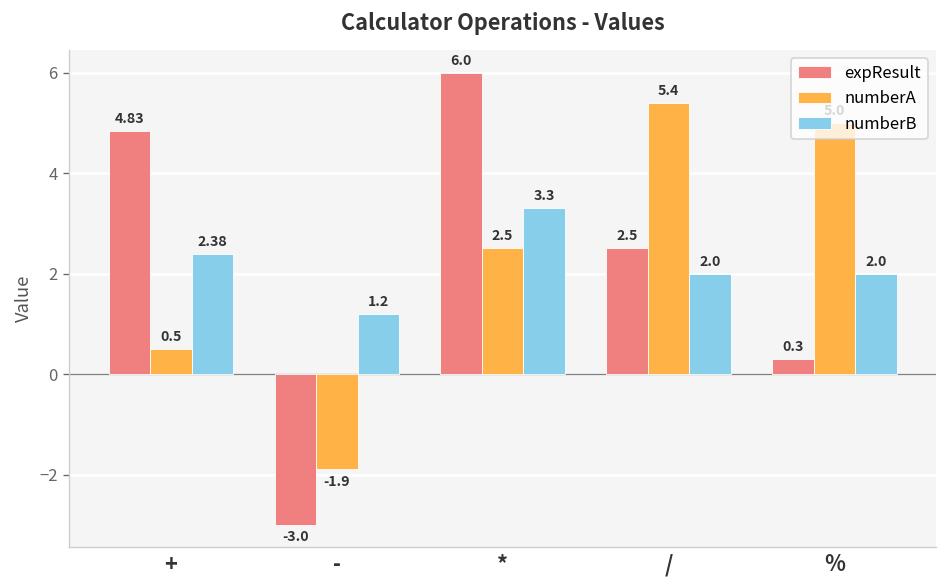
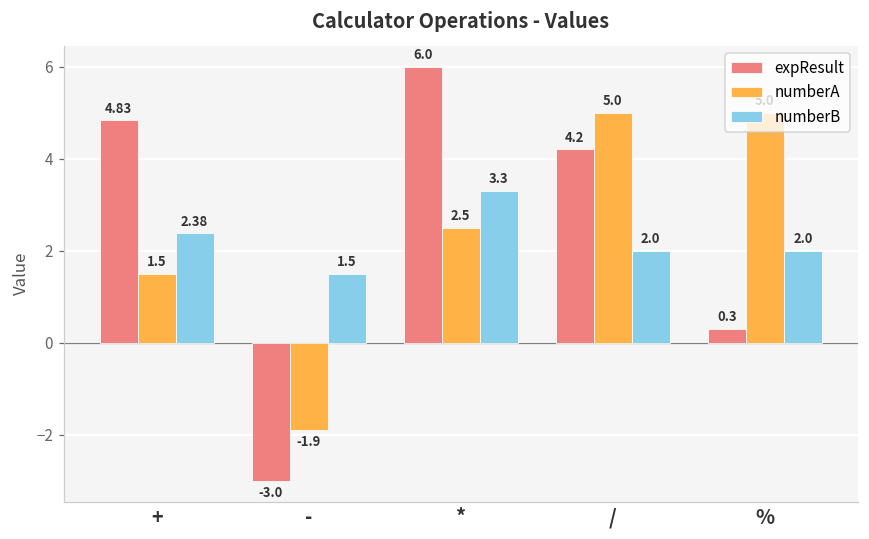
numberA, +: 0.5 -> 1.5
numberB, -: 1.2 -> 1.5
expResult, /: 2.5 -> 4.2
numberA, /: 5.4 -> 5.0
